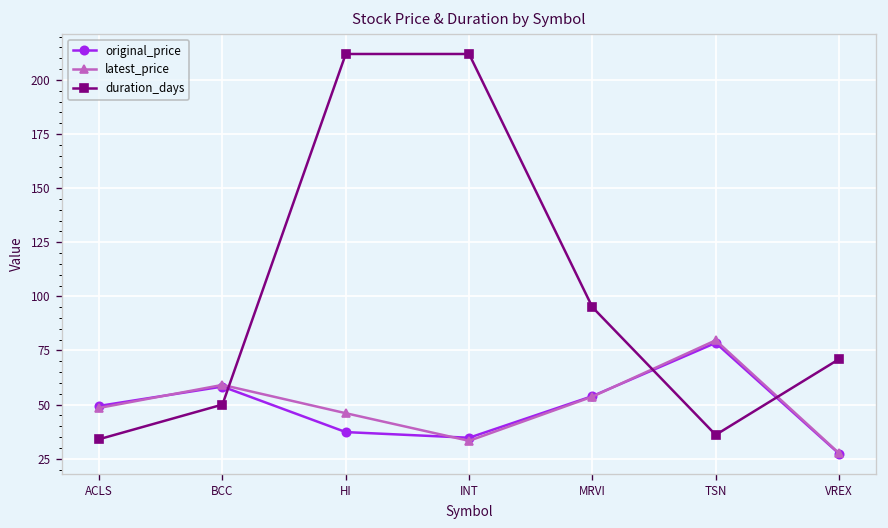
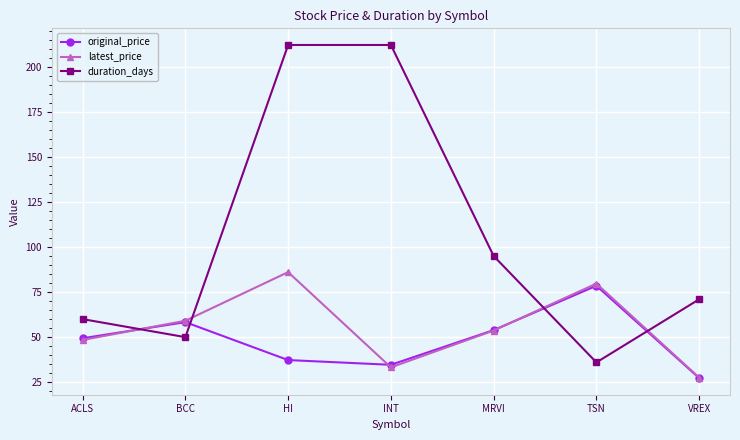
duration_days, ACLS: 34 -> 60
latest_price, HI: 46 -> 86
